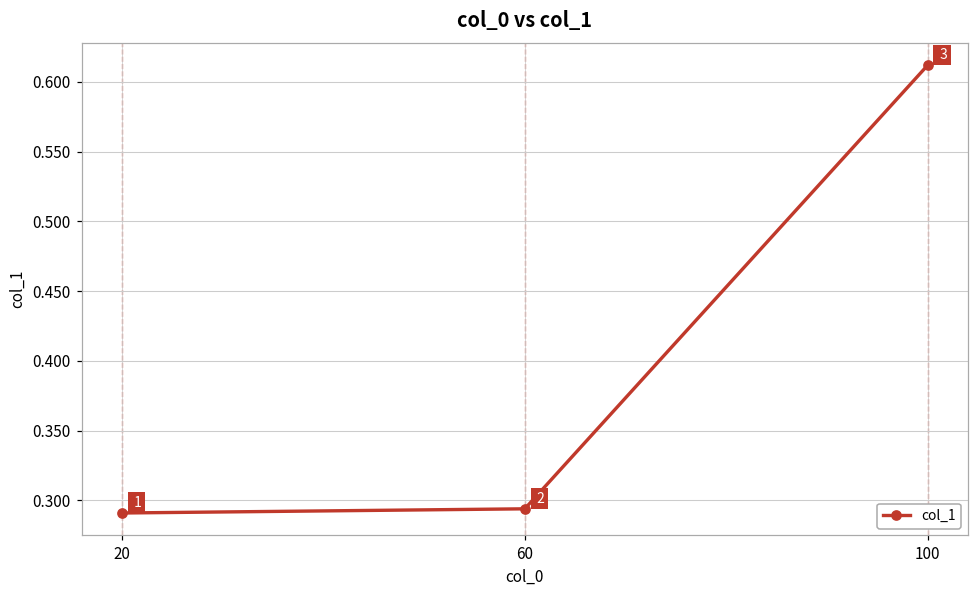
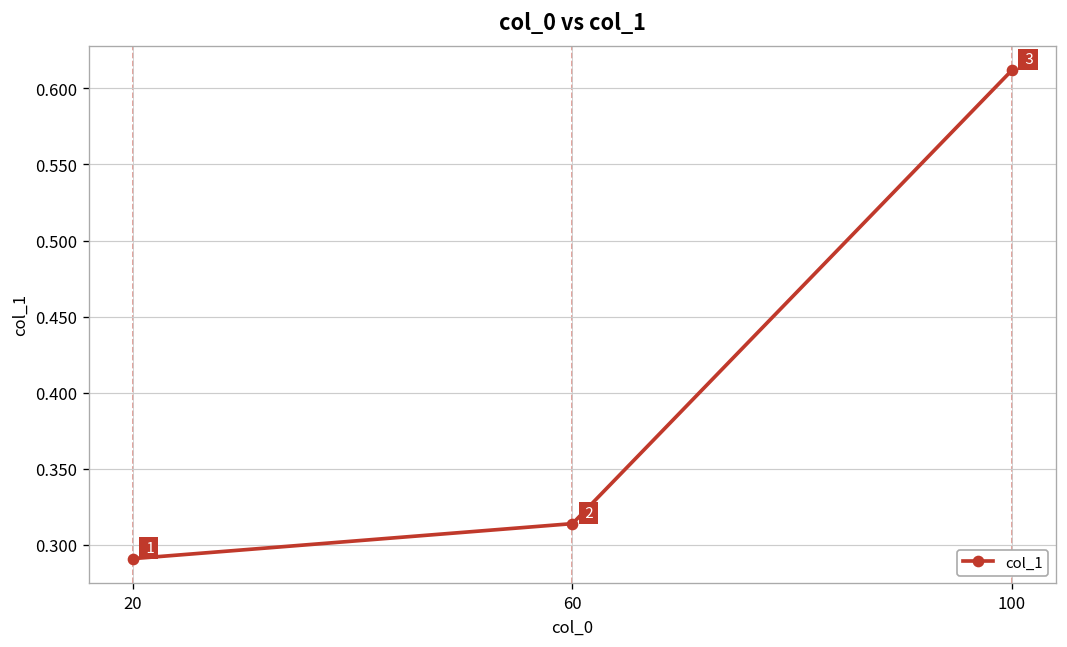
60: 0.294 -> 0.314
